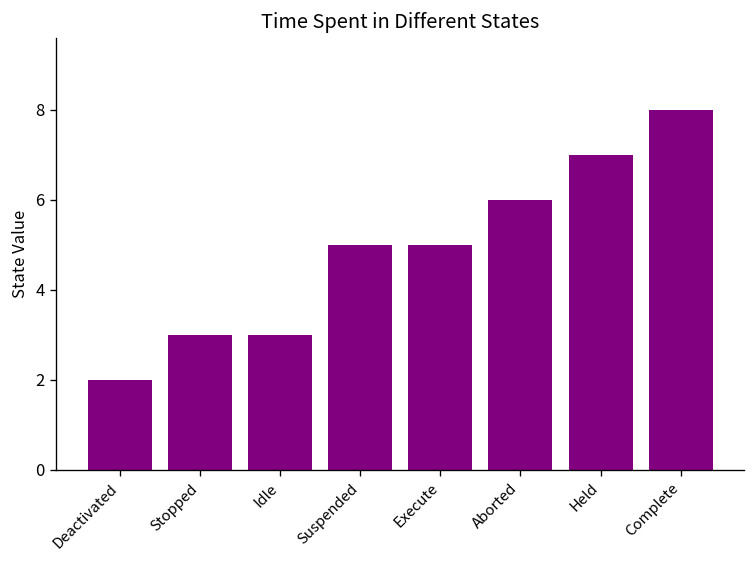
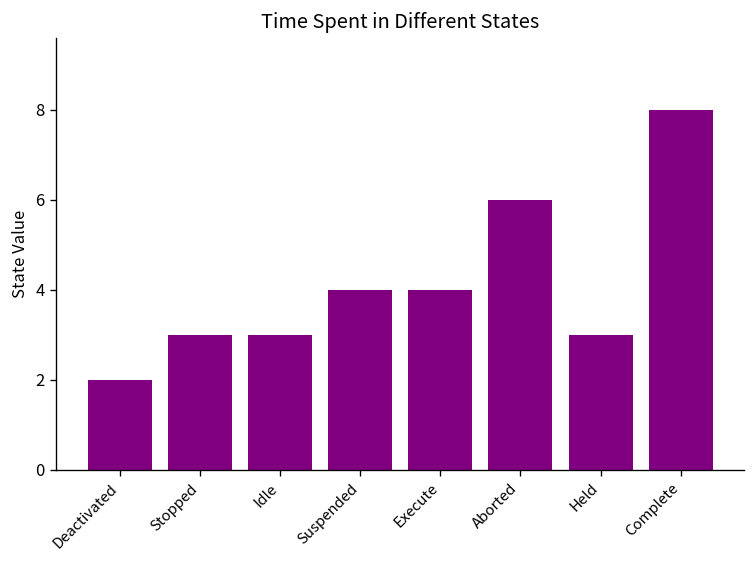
Suspended: 5 -> 4
Execute: 5 -> 4
Held: 7 -> 3
